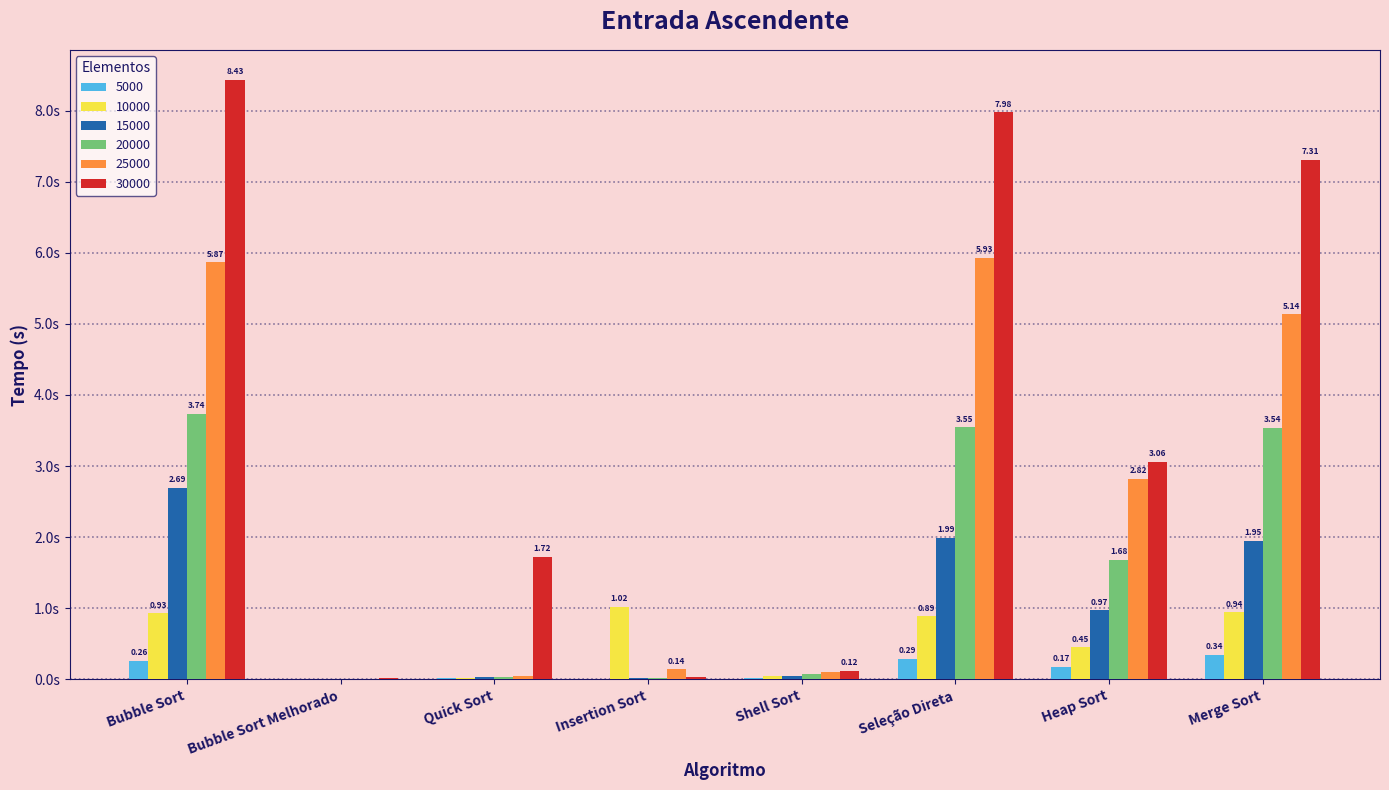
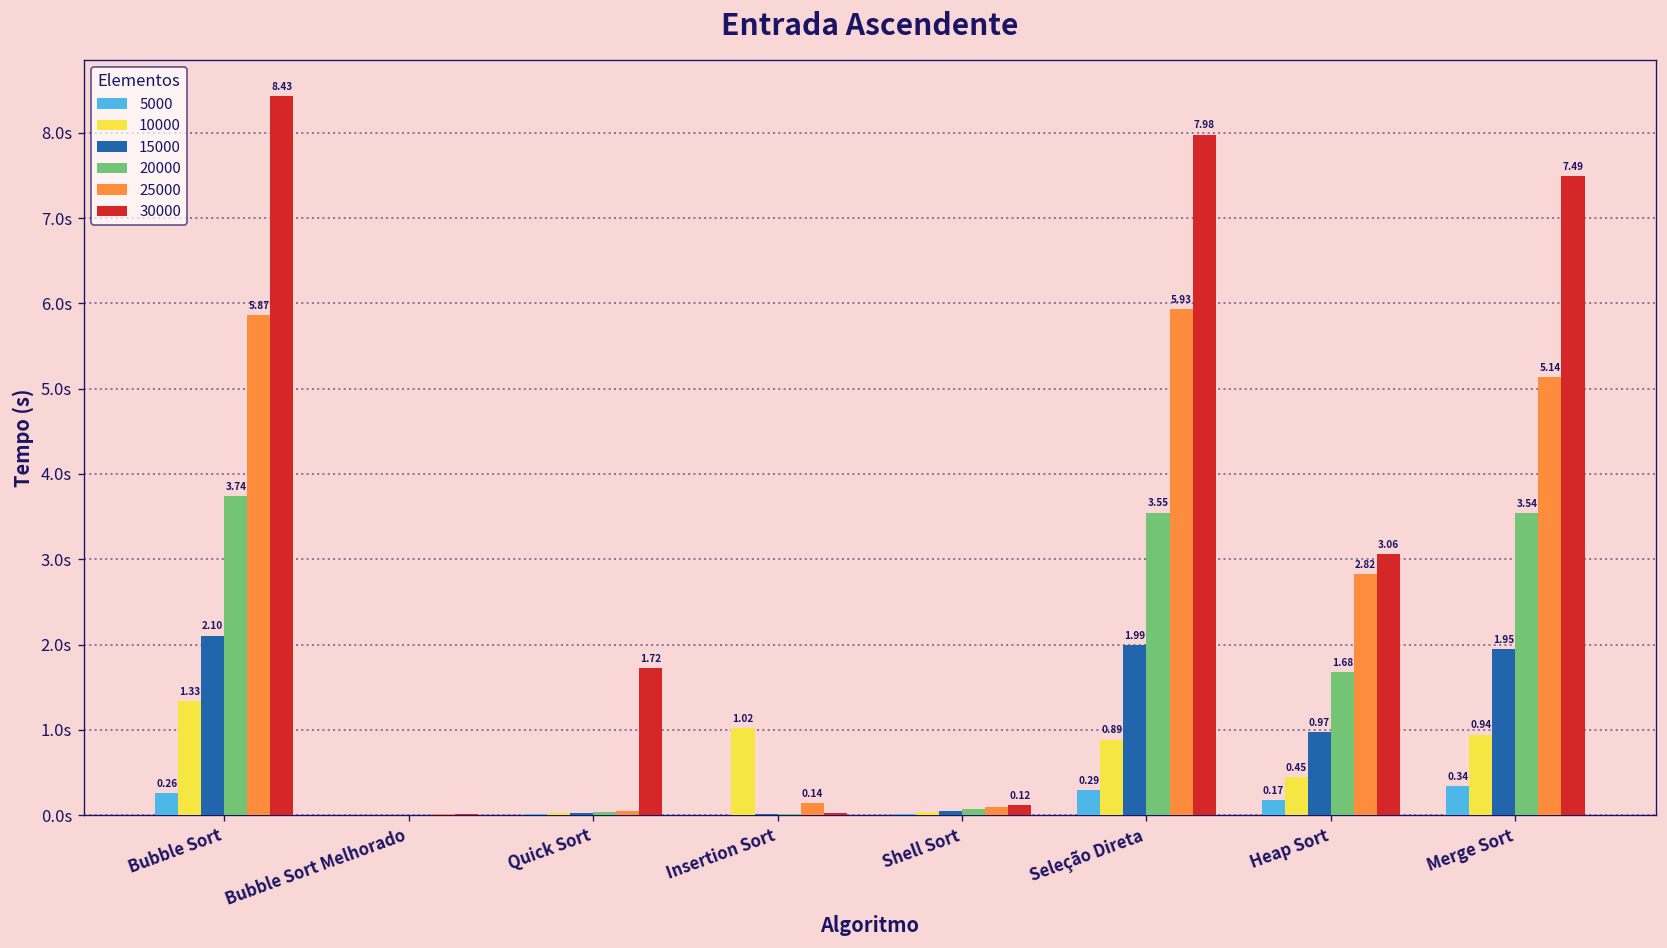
10000, Bubble Sort: 0.93 -> 1.33
15000, Bubble Sort: 2.69 -> 2.10
30000, Merge Sort: 7.31 -> 7.49
